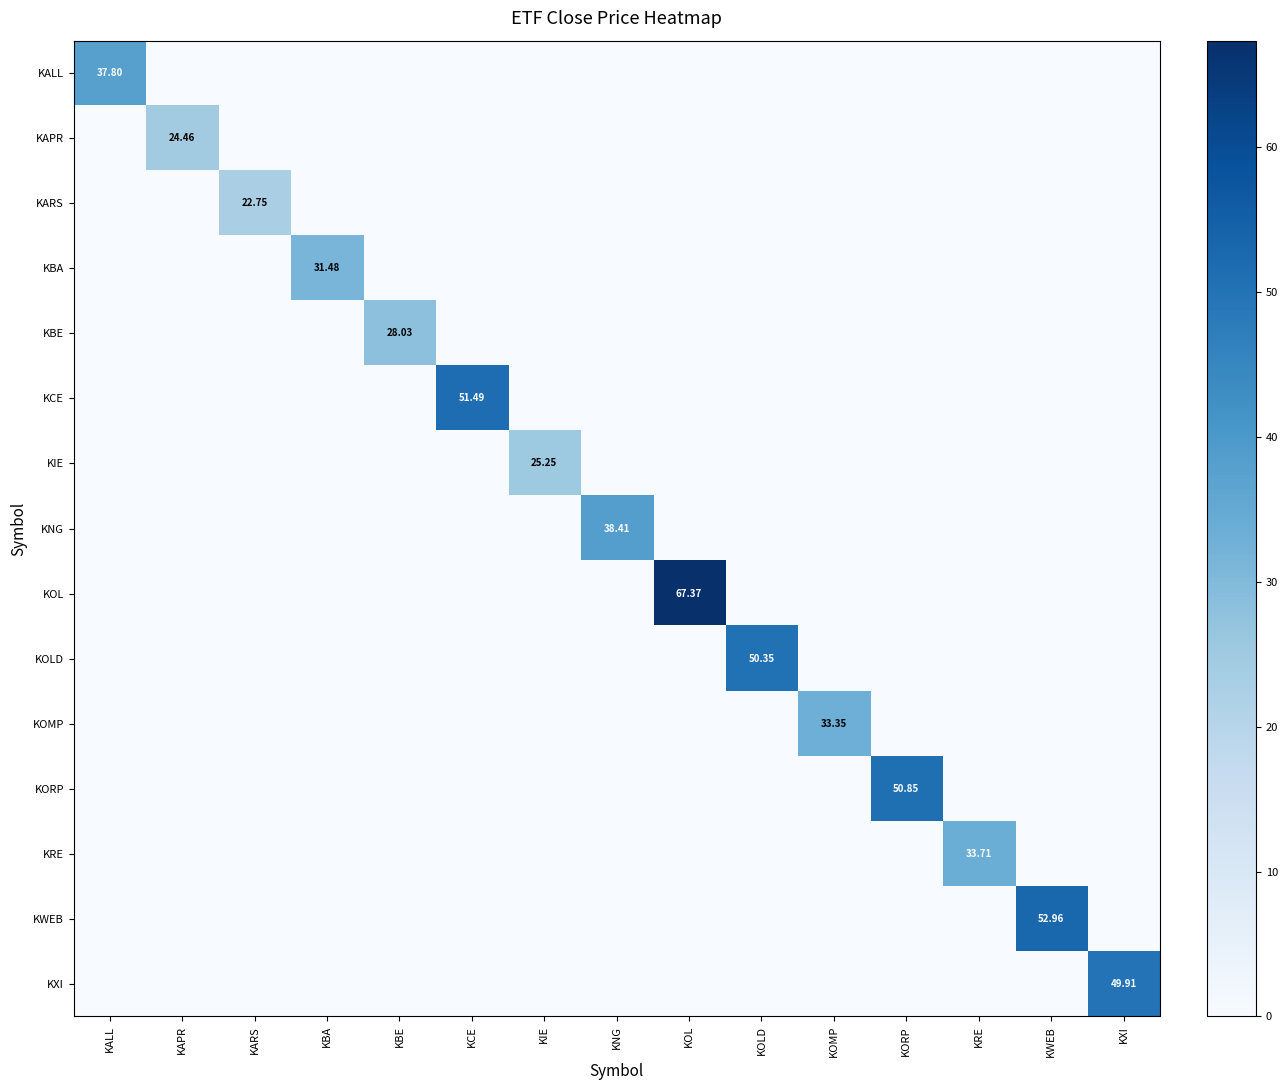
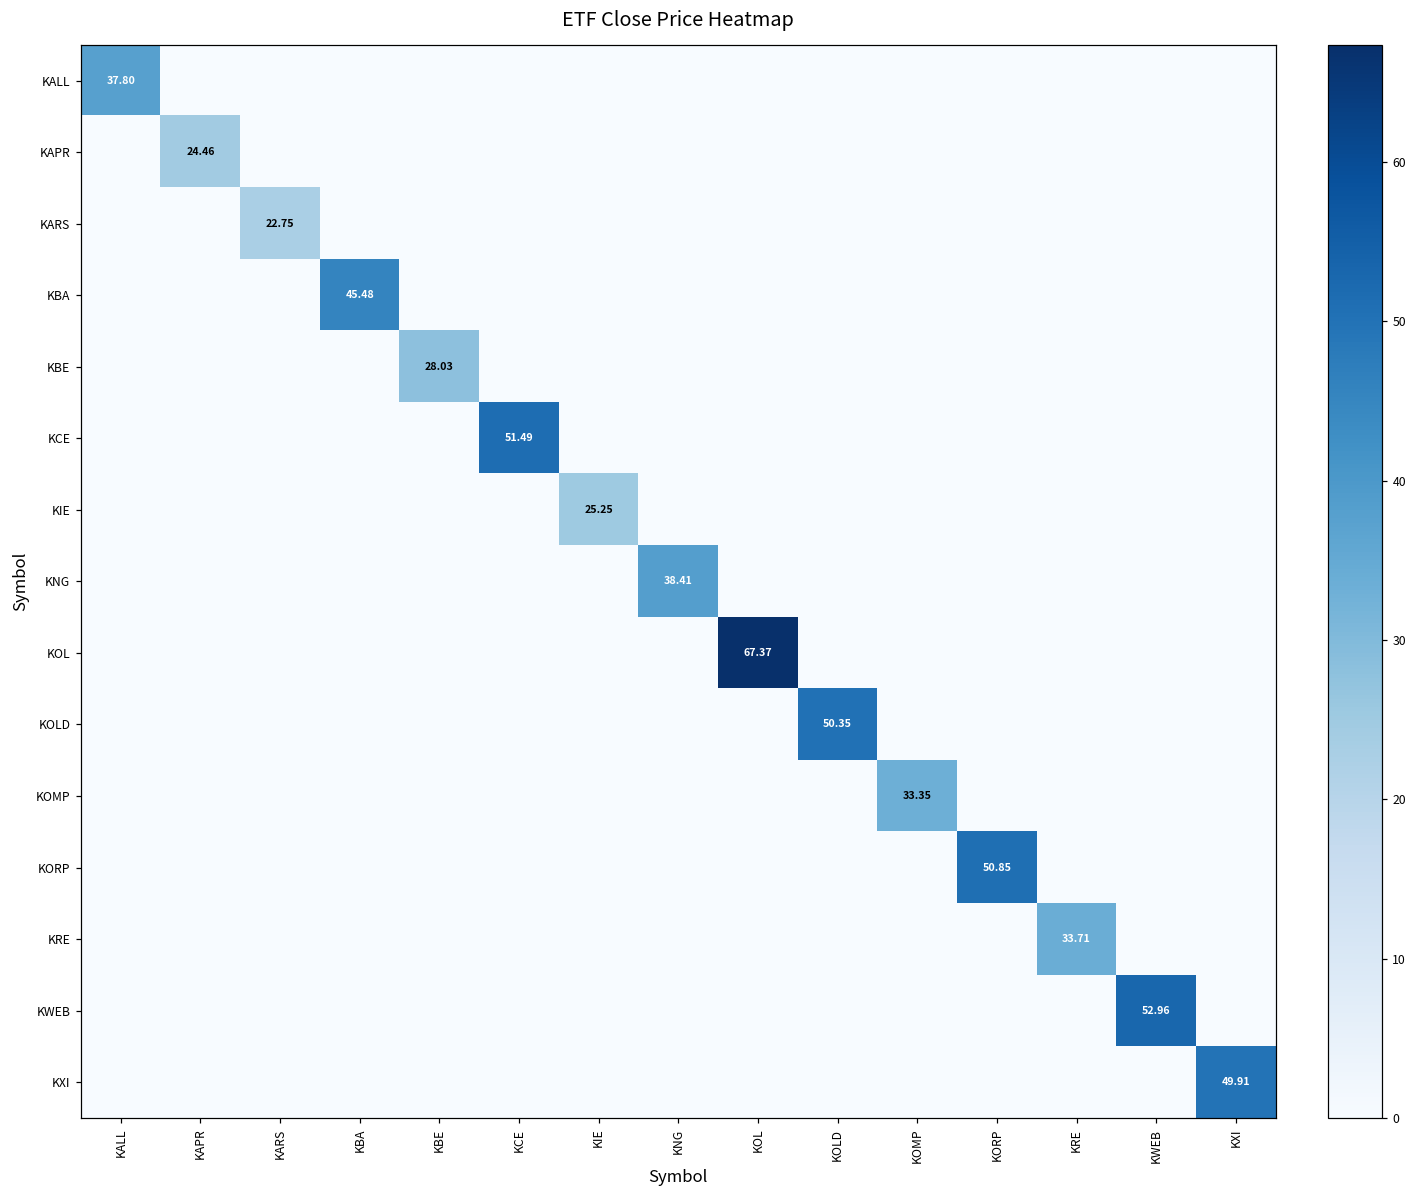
KBA, KBA: 31.48 -> 45.48
